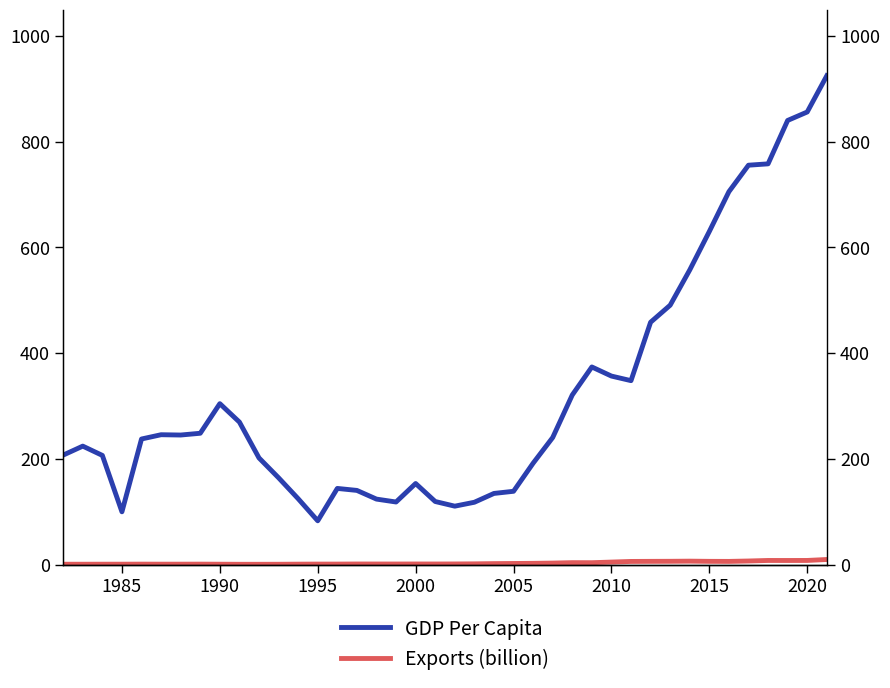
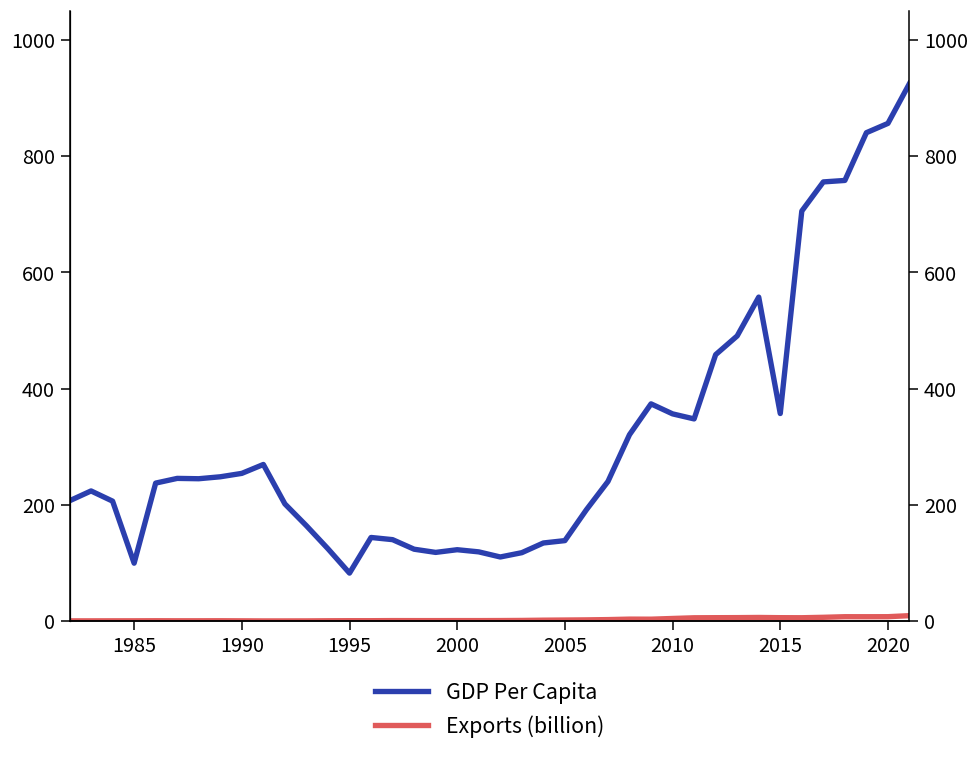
GDP Per Capita, 1990: 300 -> 250
GDP Per Capita, 2000: 150 -> 120
GDP Per Capita, 2015: 630 -> 360
